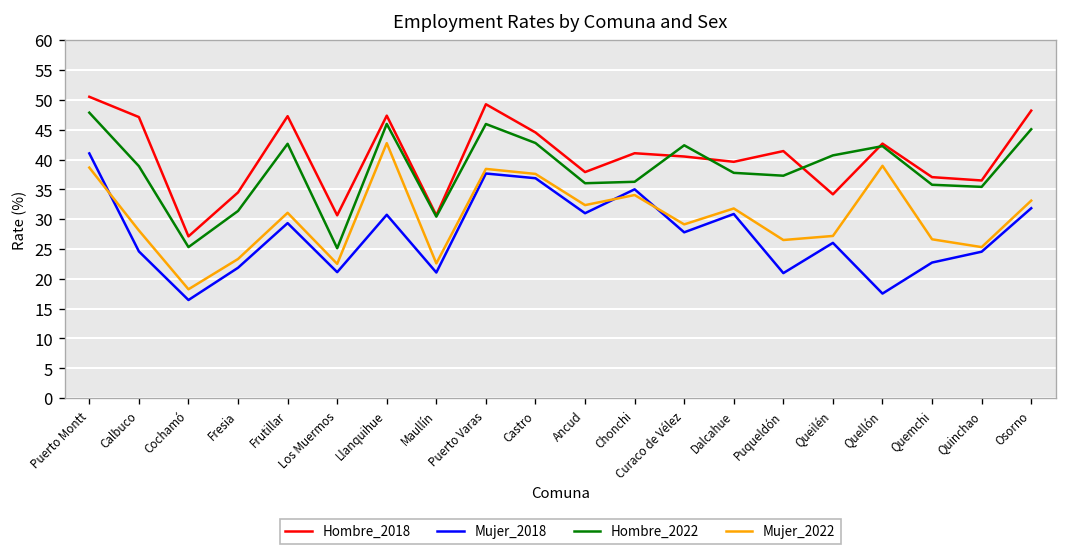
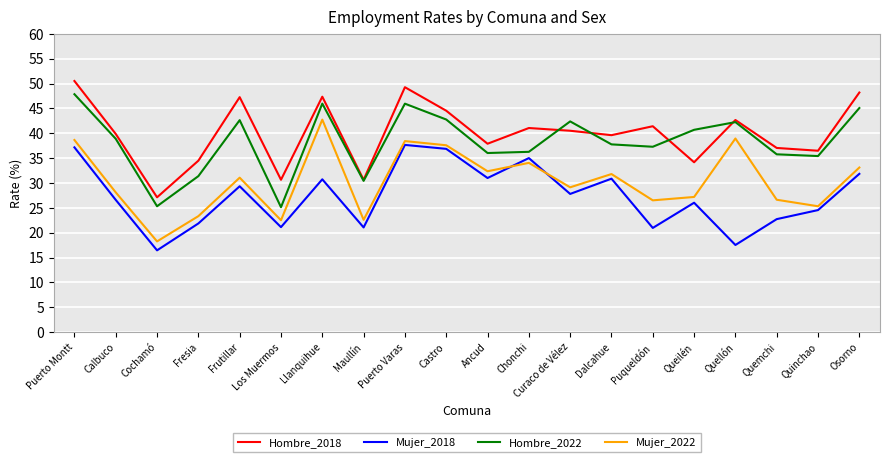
Mujer_2018, Puerto Montt: 41 -> 37
Hombre_2018, Calbuco: 47 -> 40
Mujer_2018, Calbuco: 25 -> 27
